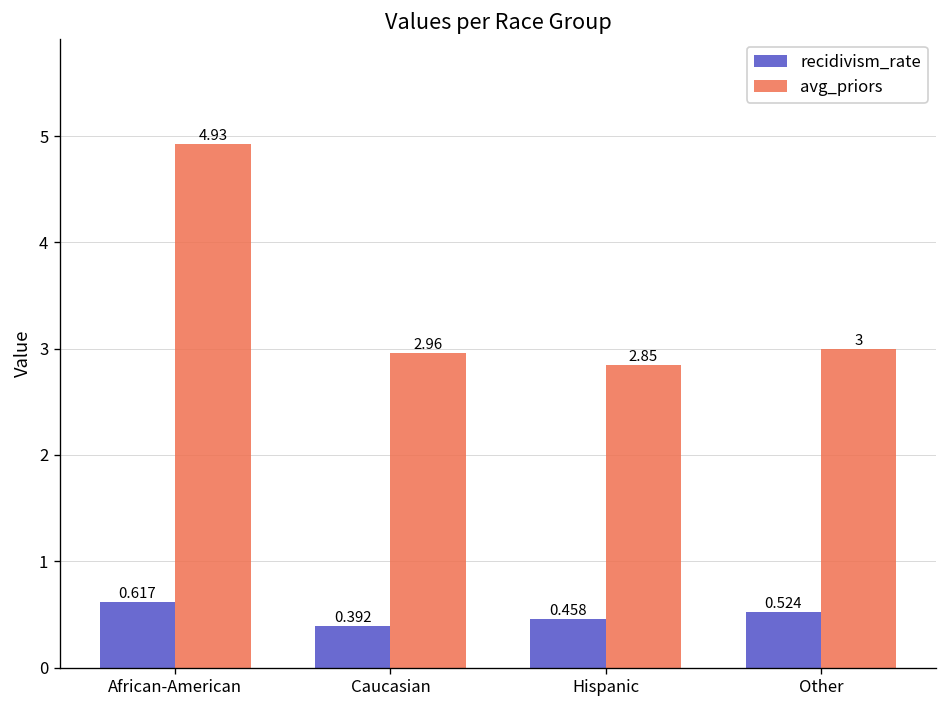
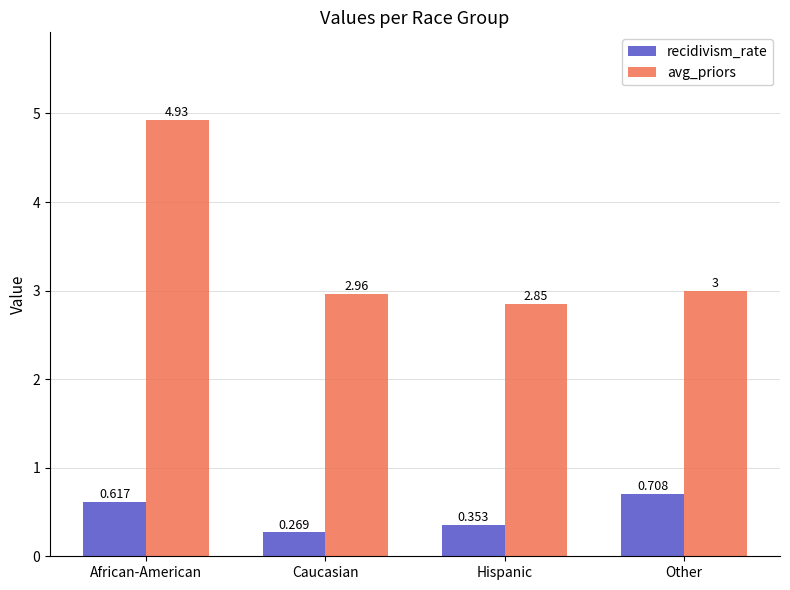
recidivism_rate, Caucasian: 0.392 -> 0.269
recidivism_rate, Hispanic: 0.458 -> 0.353
recidivism_rate, Other: 0.524 -> 0.708
